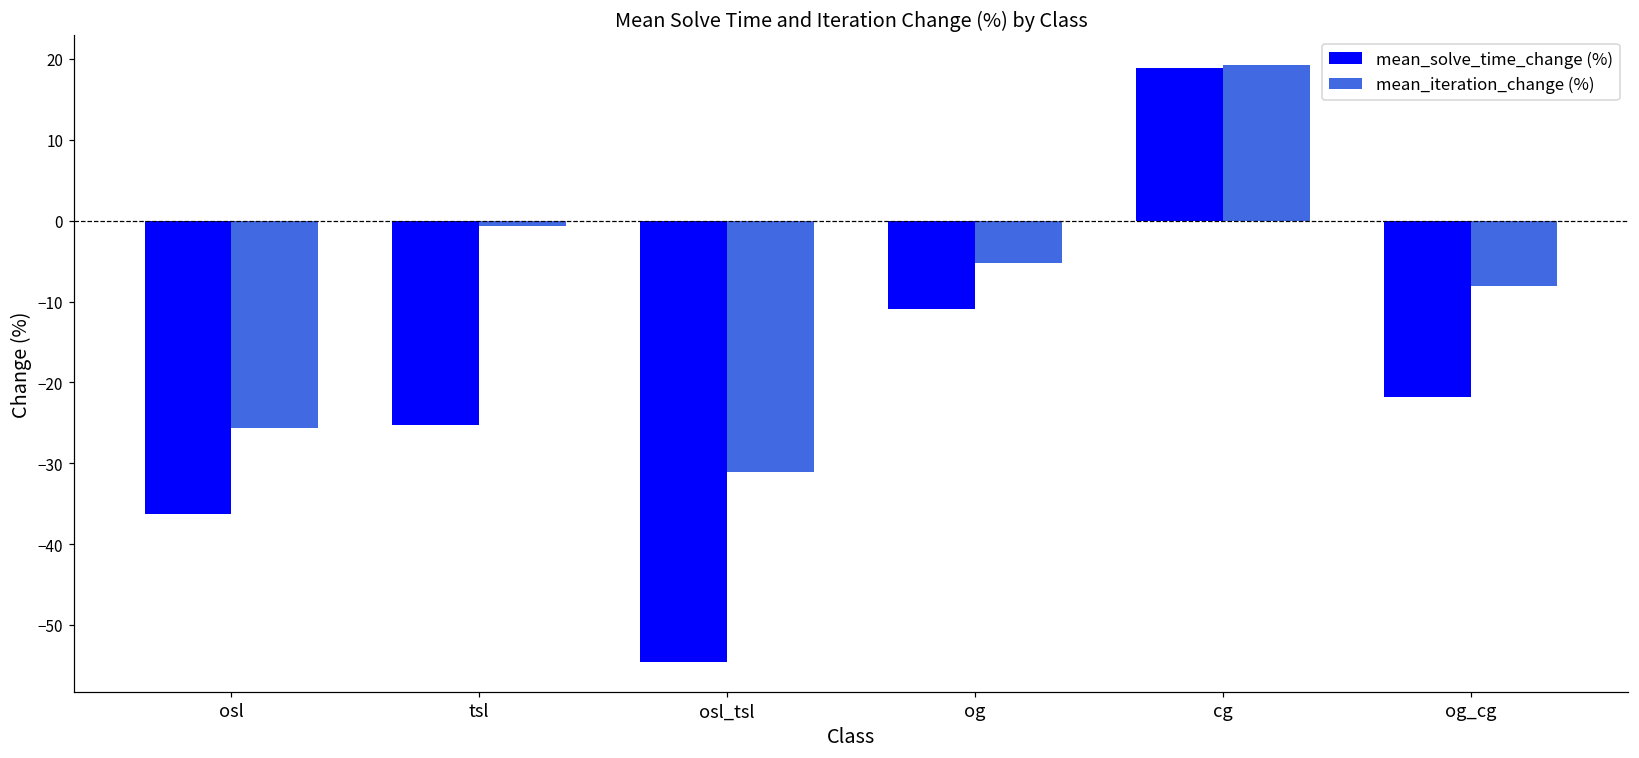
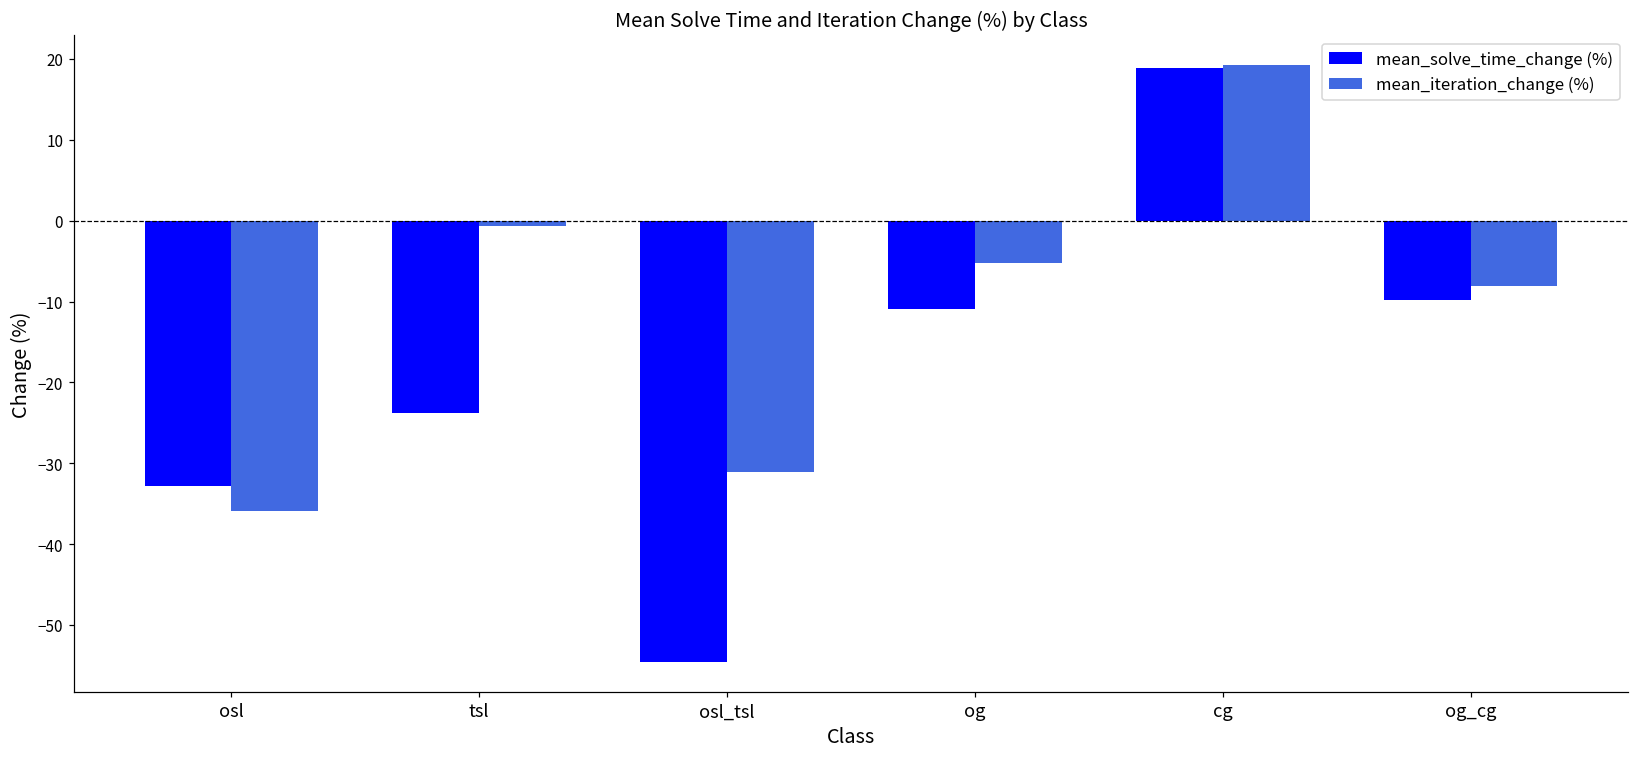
mean_solve_time_change (%), osl: -36 -> -33
mean_iteration_change (%), osl: -26 -> -36
mean_solve_time_change (%), tsl: -25 -> -24
mean_solve_time_change (%), og_cg: -22 -> -10
